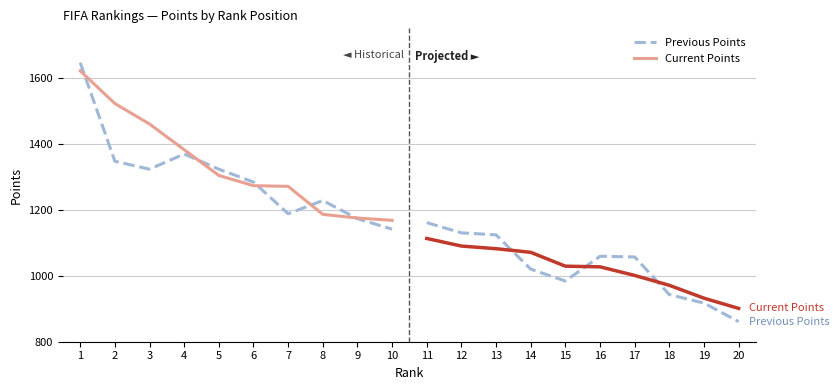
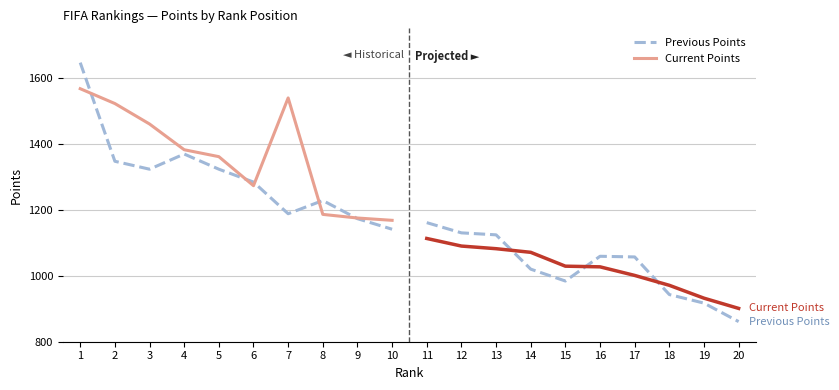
Current Points, 1: 1620 -> 1570
Current Points, 5: 1300 -> 1360
Current Points, 7: 1270 -> 1540
